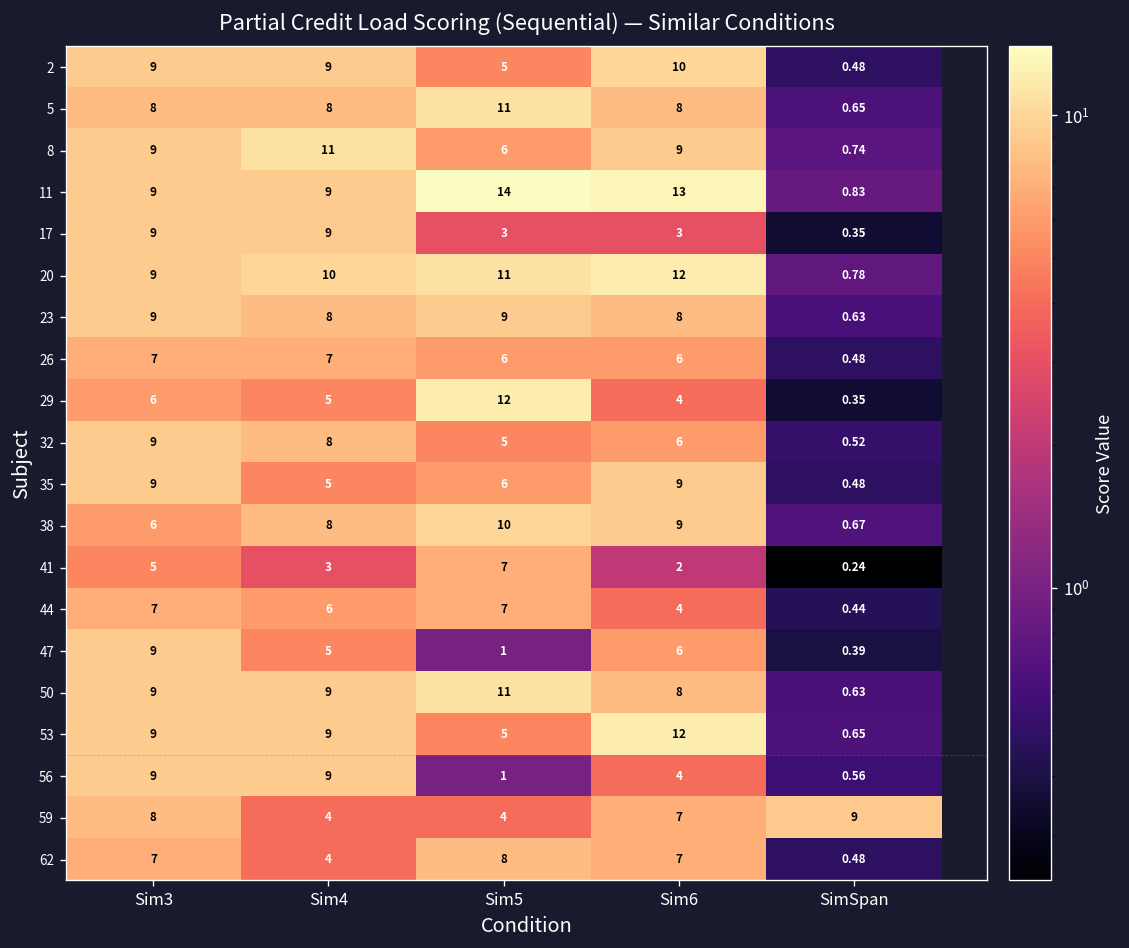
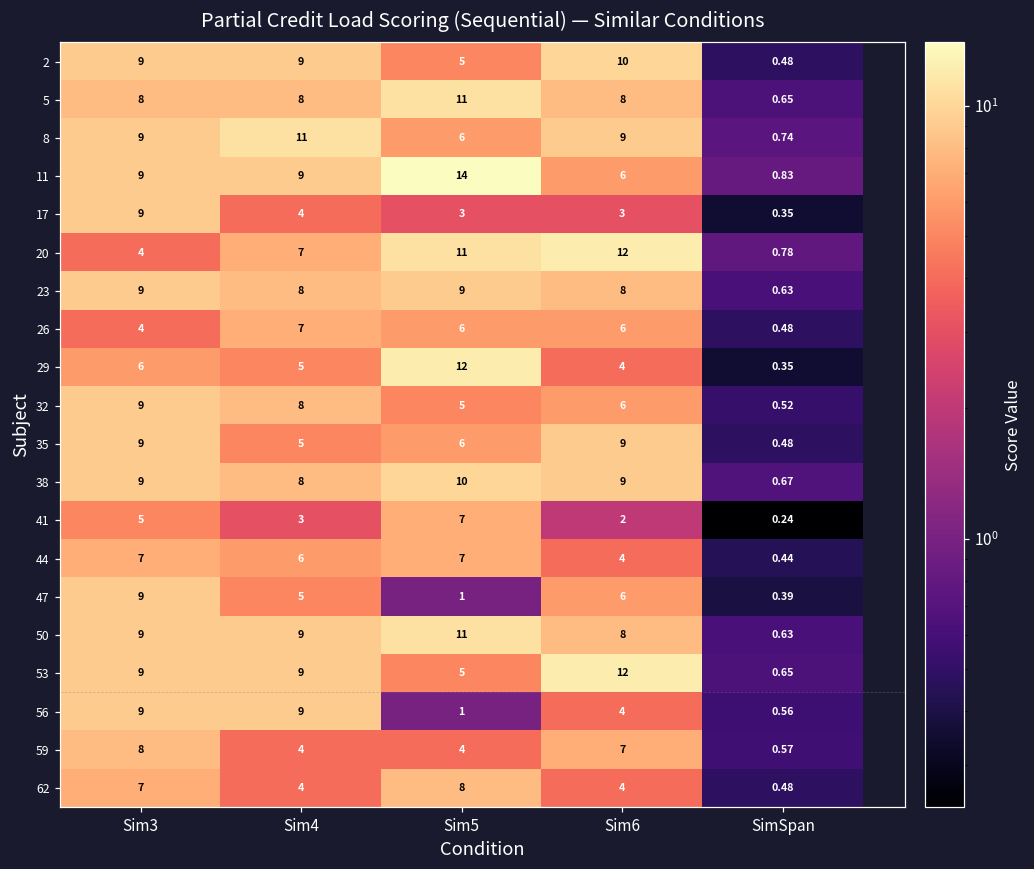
11, Sim6: 13 -> 6
17, Sim4: 9 -> 4
20, Sim3: 9 -> 4
20, Sim4: 10 -> 7
26, Sim3: 7 -> 4
38, Sim3: 6 -> 9
59, SimSpan: 9 -> 0.57
62, Sim6: 7 -> 4
